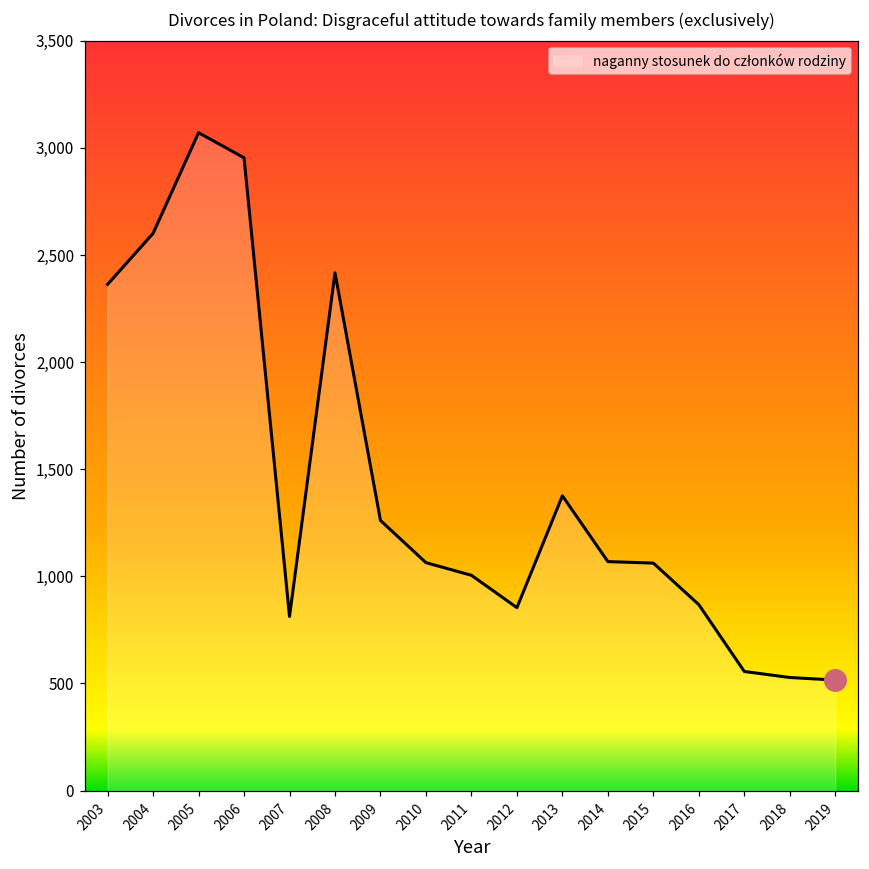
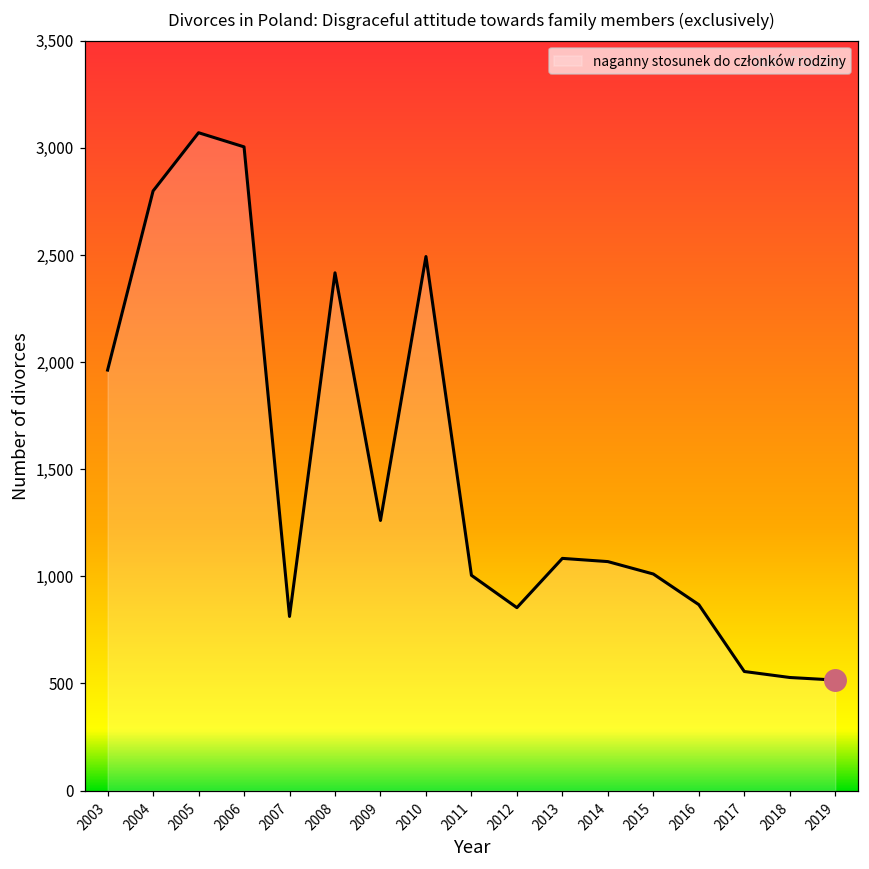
naganny stosunek do członków rodziny, 2003: 2,360 -> 1,960
naganny stosunek do członków rodziny, 2004: 2,600 -> 2,800
naganny stosunek do członków rodziny, 2006: 2,950 -> 3,010
naganny stosunek do członków rodziny, 2010: 1,060 -> 2,490
naganny stosunek do członków rodziny, 2013: 1,380 -> 1,080
naganny stosunek do członków rodziny, 2015: 1,060 -> 1,010
